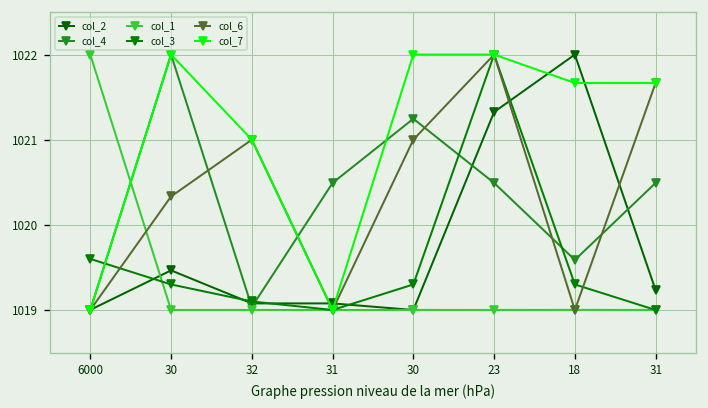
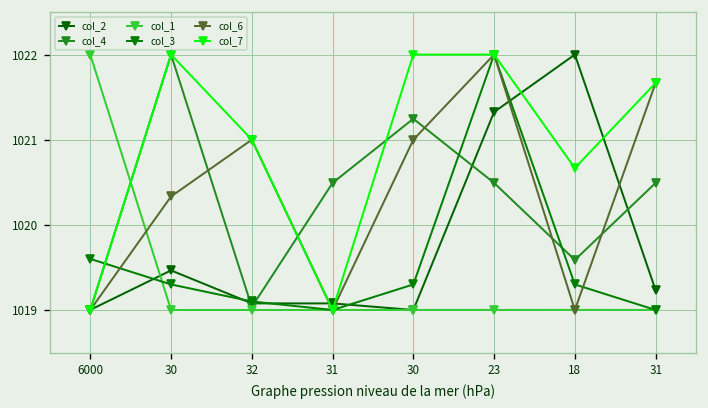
col_7, 18: 1021.7 -> 1020.7
